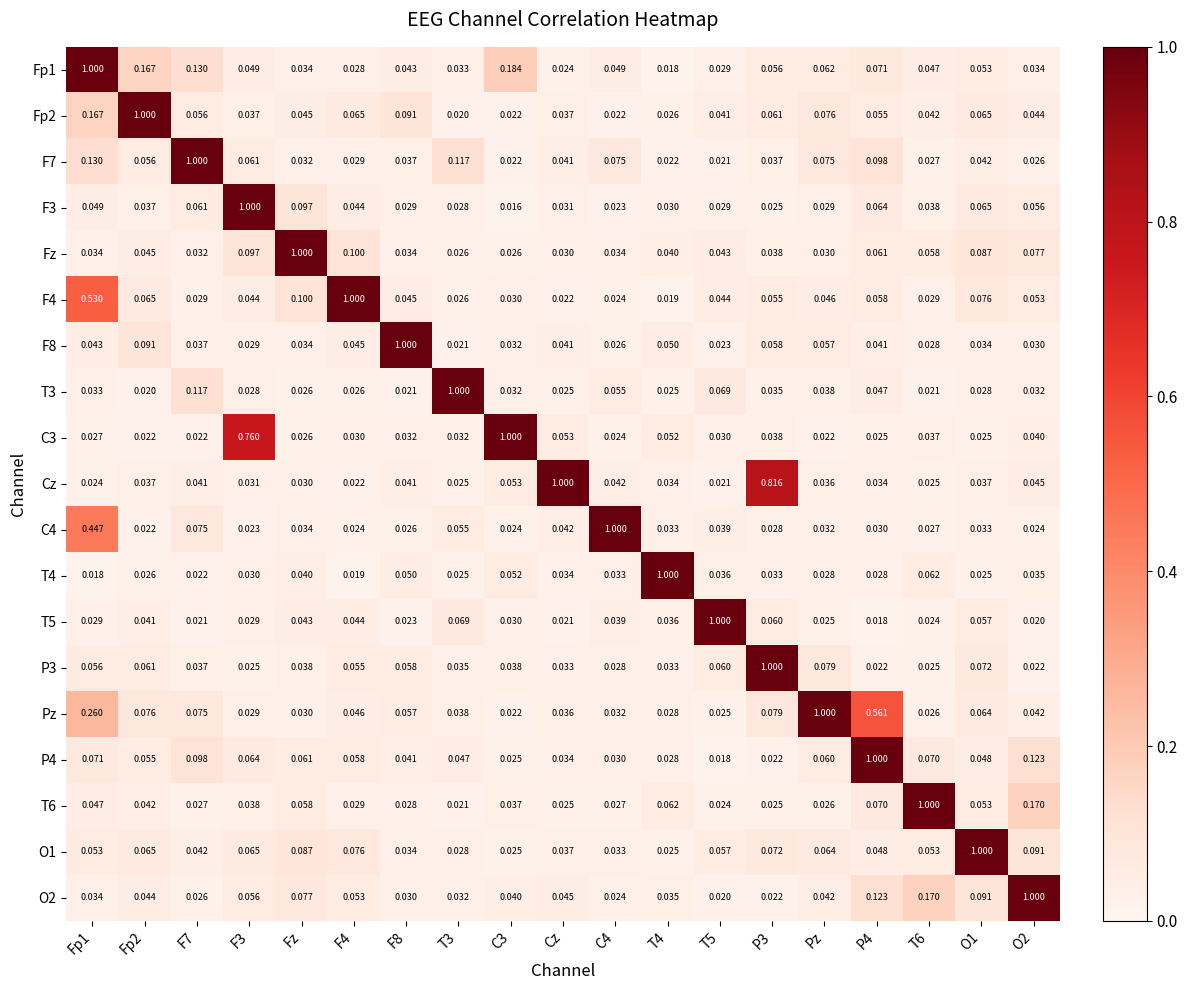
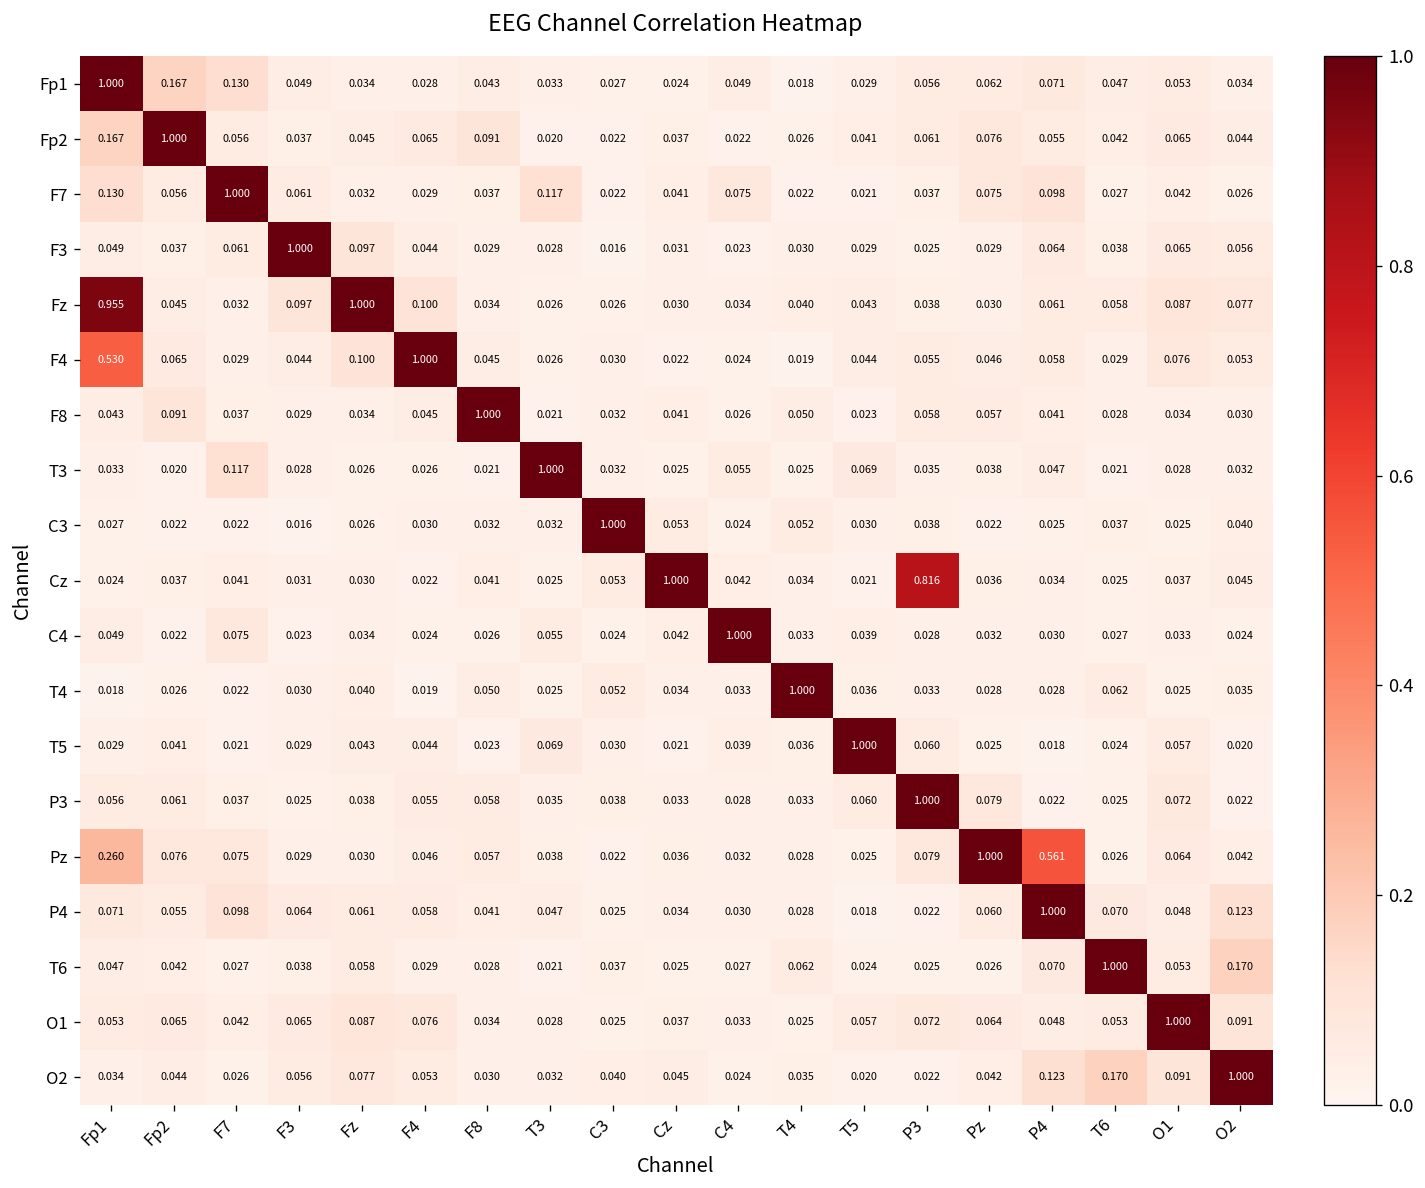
Fp1, C3: 0.184 -> 0.027
Fz, Fp1: 0.034 -> 0.955
C3, F3: 0.760 -> 0.016
C4, Fp1: 0.447 -> 0.049
